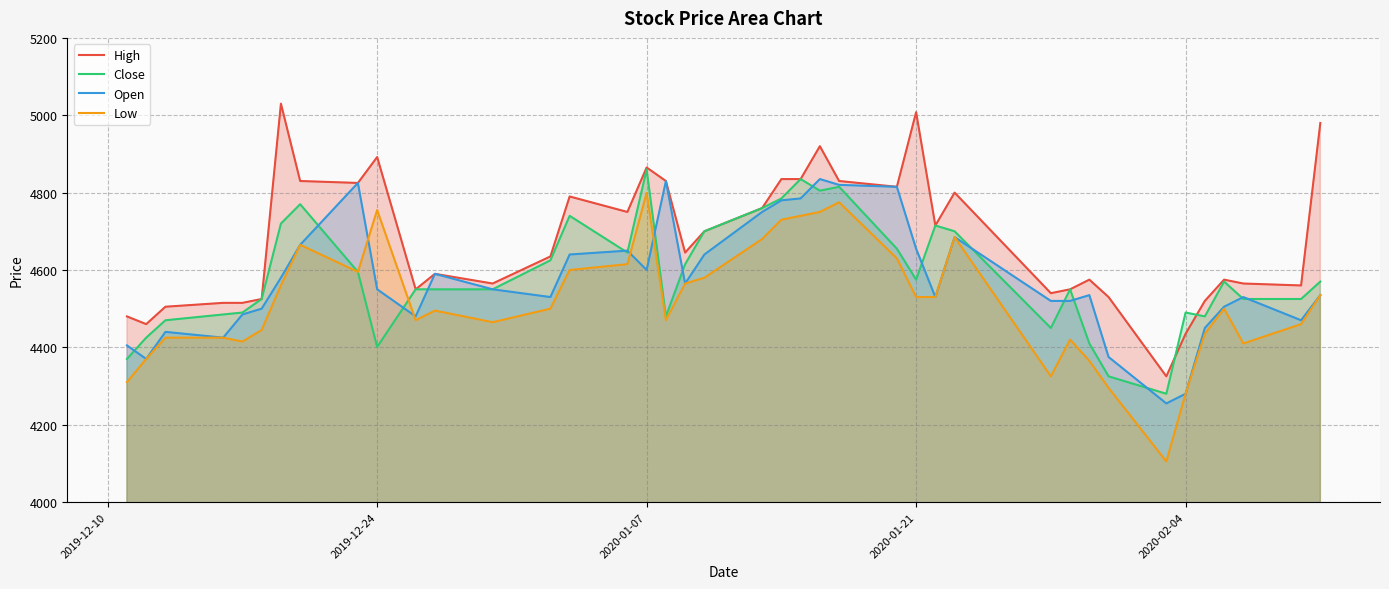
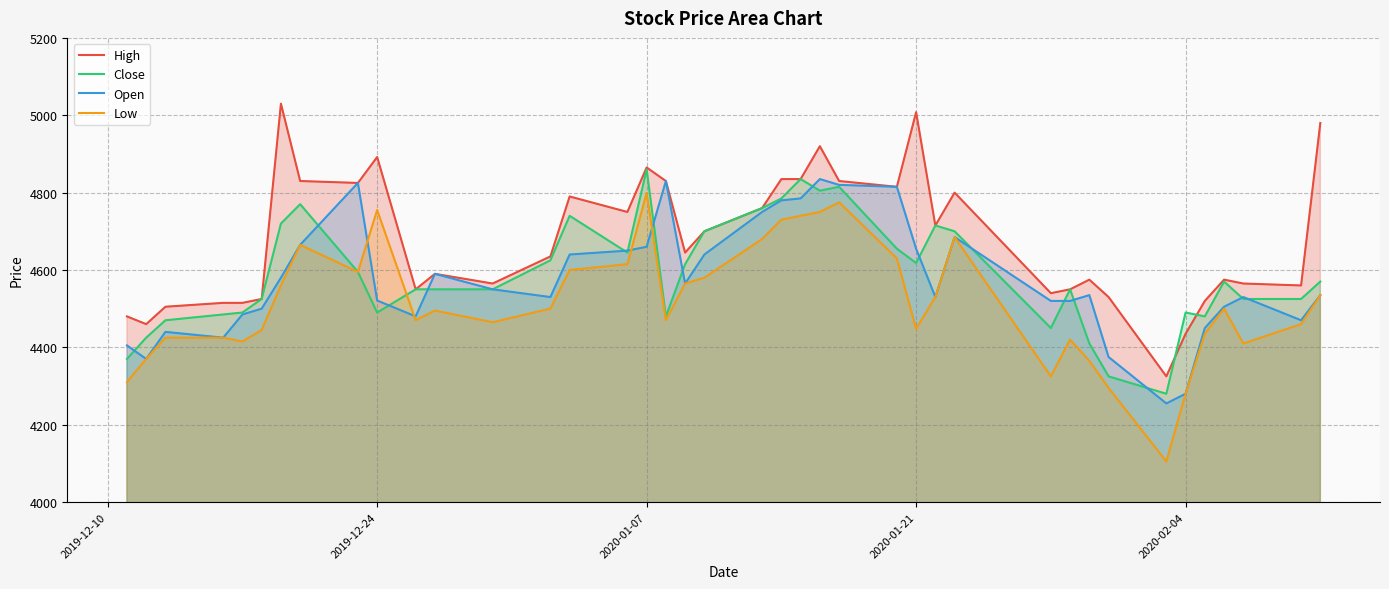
Close, 2019-12-24: 4400 -> 4490
Open, 2019-12-24: 4550 -> 4520
Open, 2020-01-07: 4600 -> 4660
Close, 2020-01-21: 4580 -> 4620
Low, 2020-01-21: 4530 -> 4450
